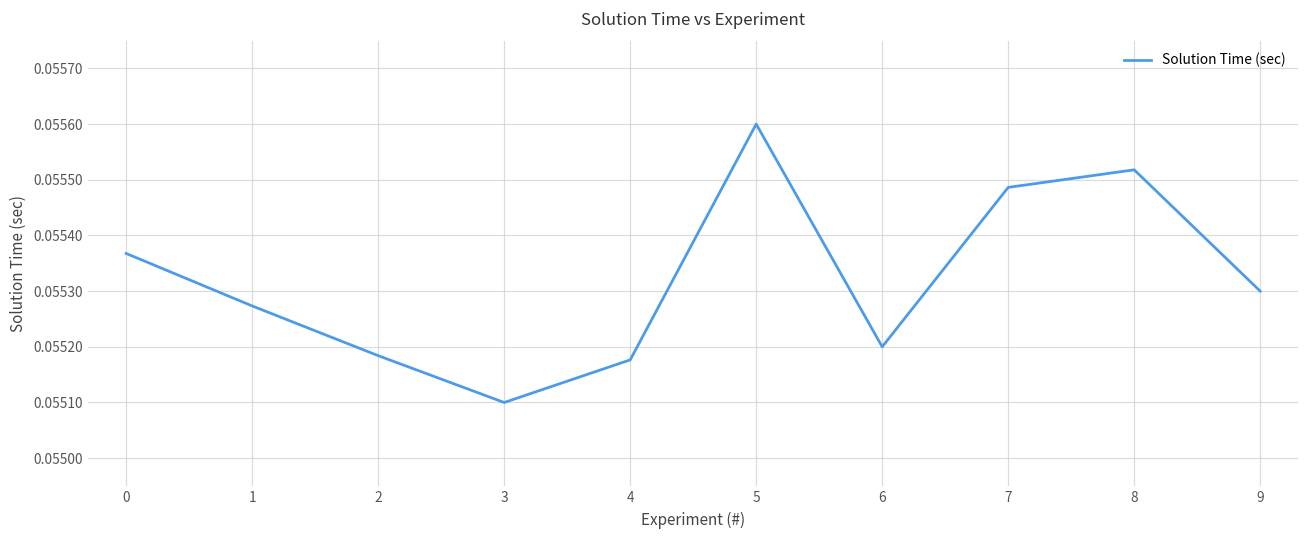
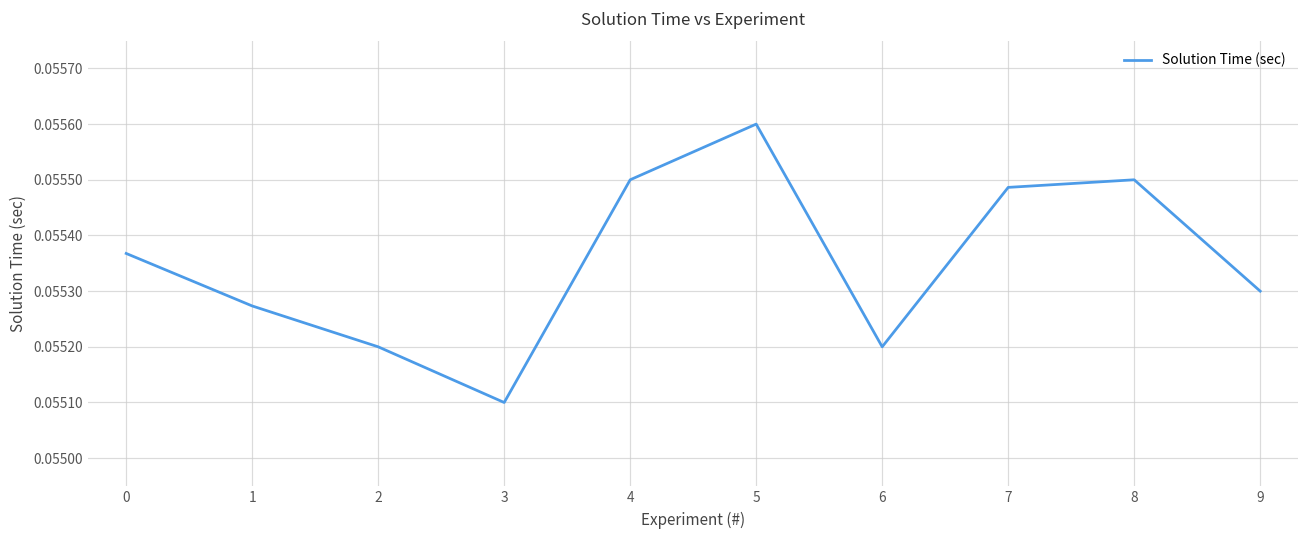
2: 0.05518 -> 0.05520
4: 0.05518 -> 0.05550
8: 0.05552 -> 0.05550
